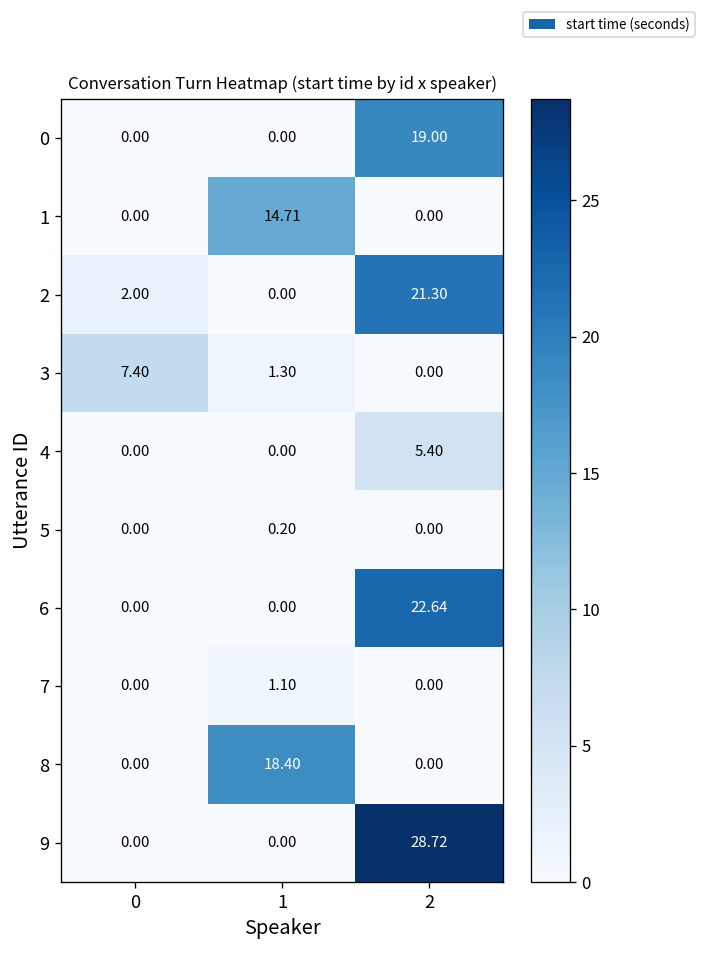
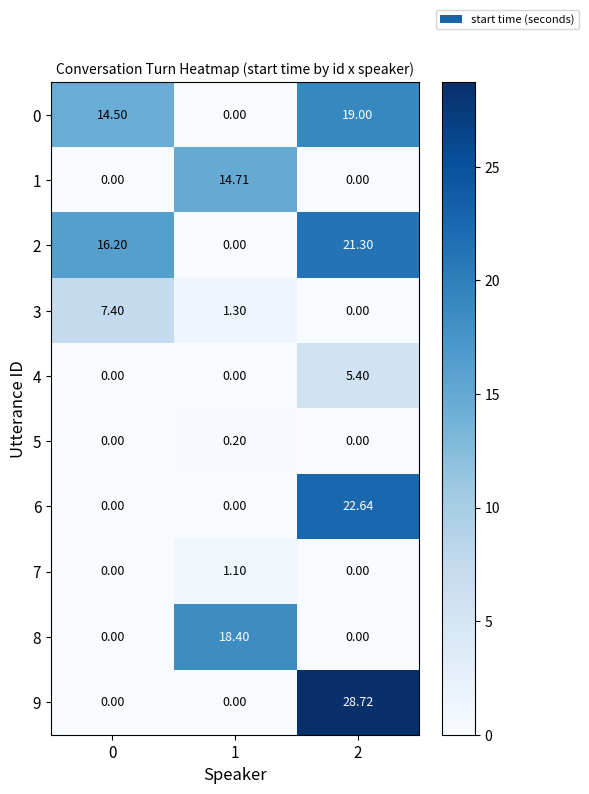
0, 0: 0.00 -> 14.50
2, 0: 2.00 -> 16.20
